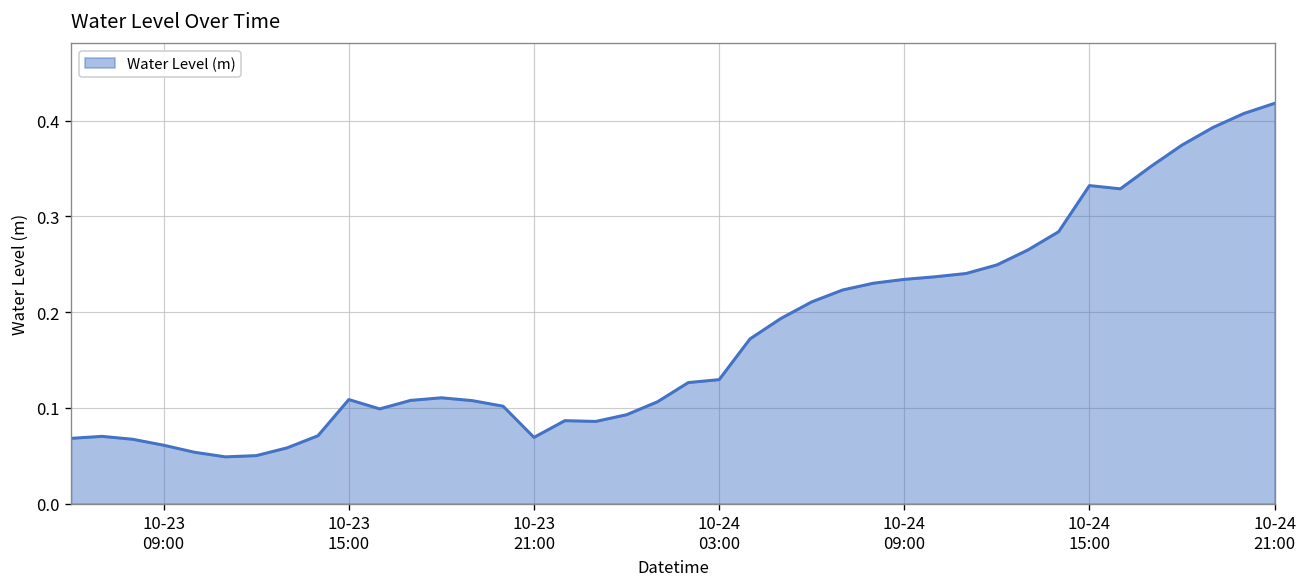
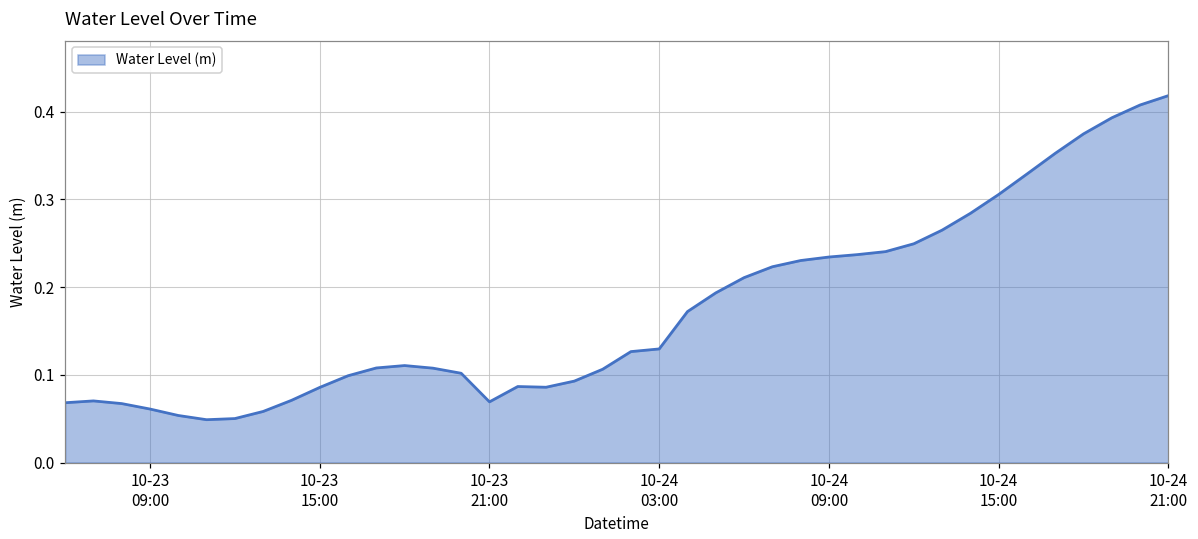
10-23 15:00: 0.11 -> 0.09
10-24 15:00: 0.33 -> 0.31
